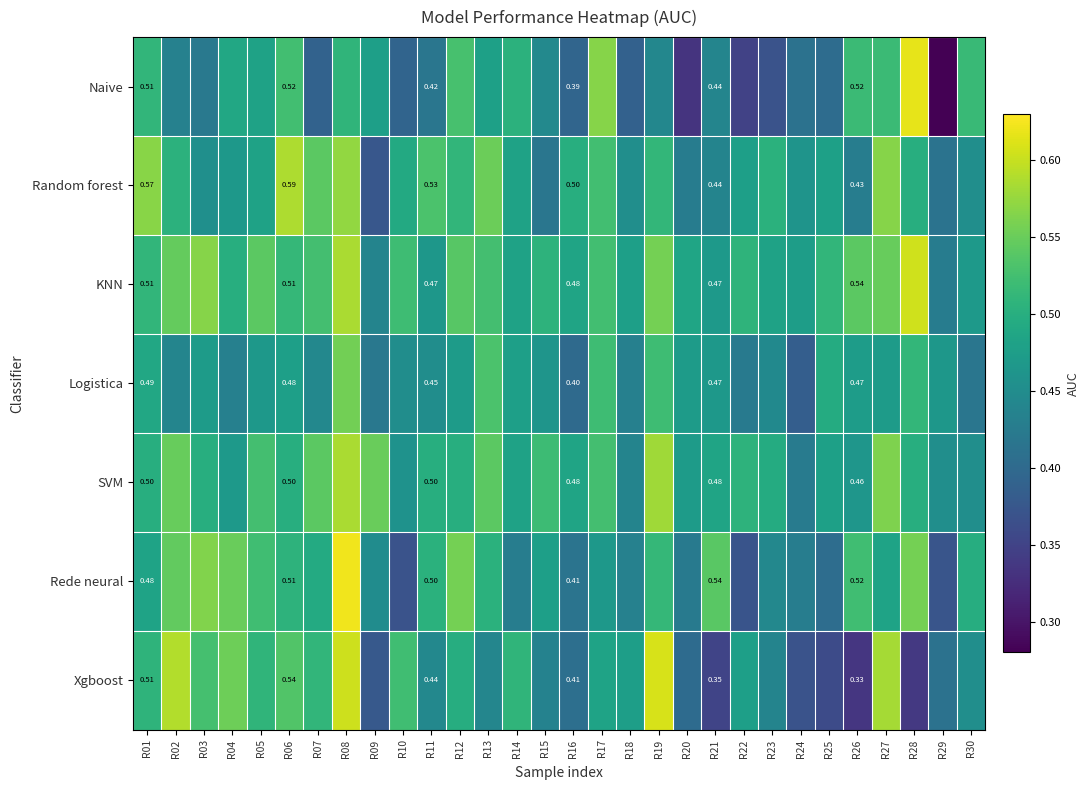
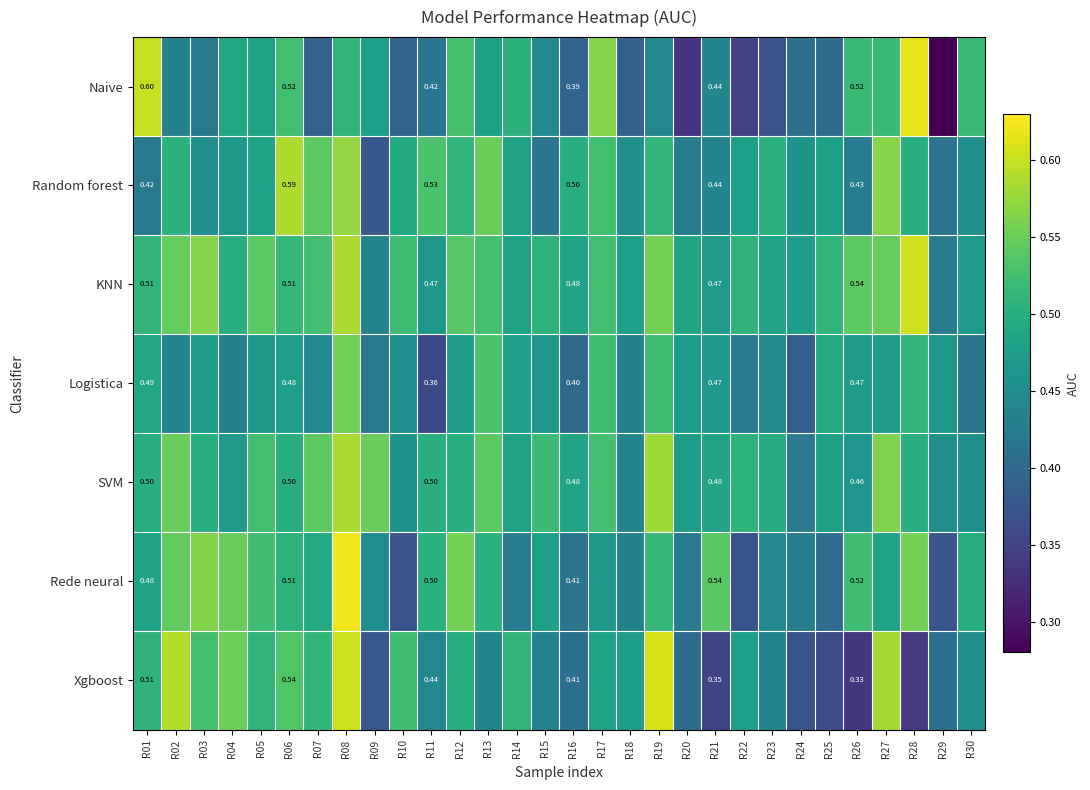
Naive, R01: 0.51 -> 0.60
Random forest, R01: 0.57 -> 0.42
Logistica, R11: 0.45 -> 0.36
